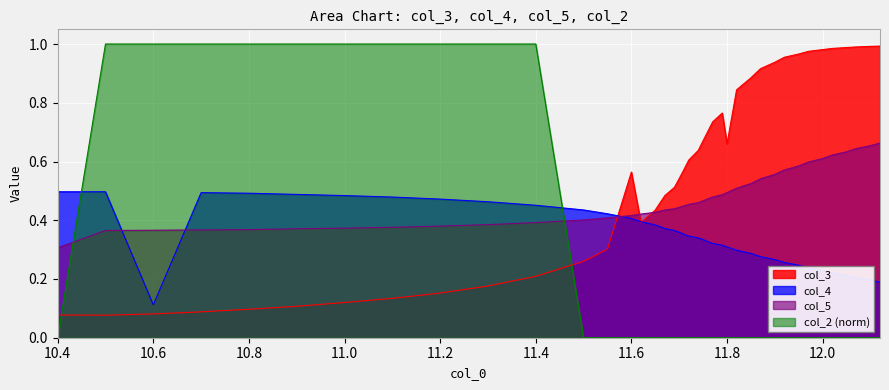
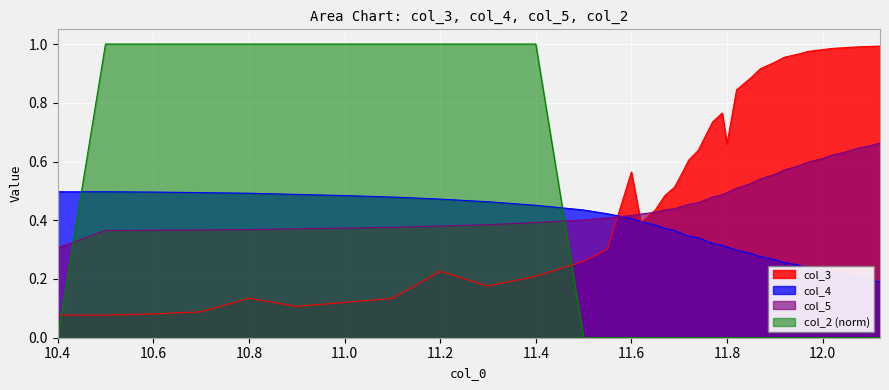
col_4, 10.6: 0.11 -> 0.50
col_3, 10.8: 0.10 -> 0.13
col_3, 11.2: 0.15 -> 0.23
